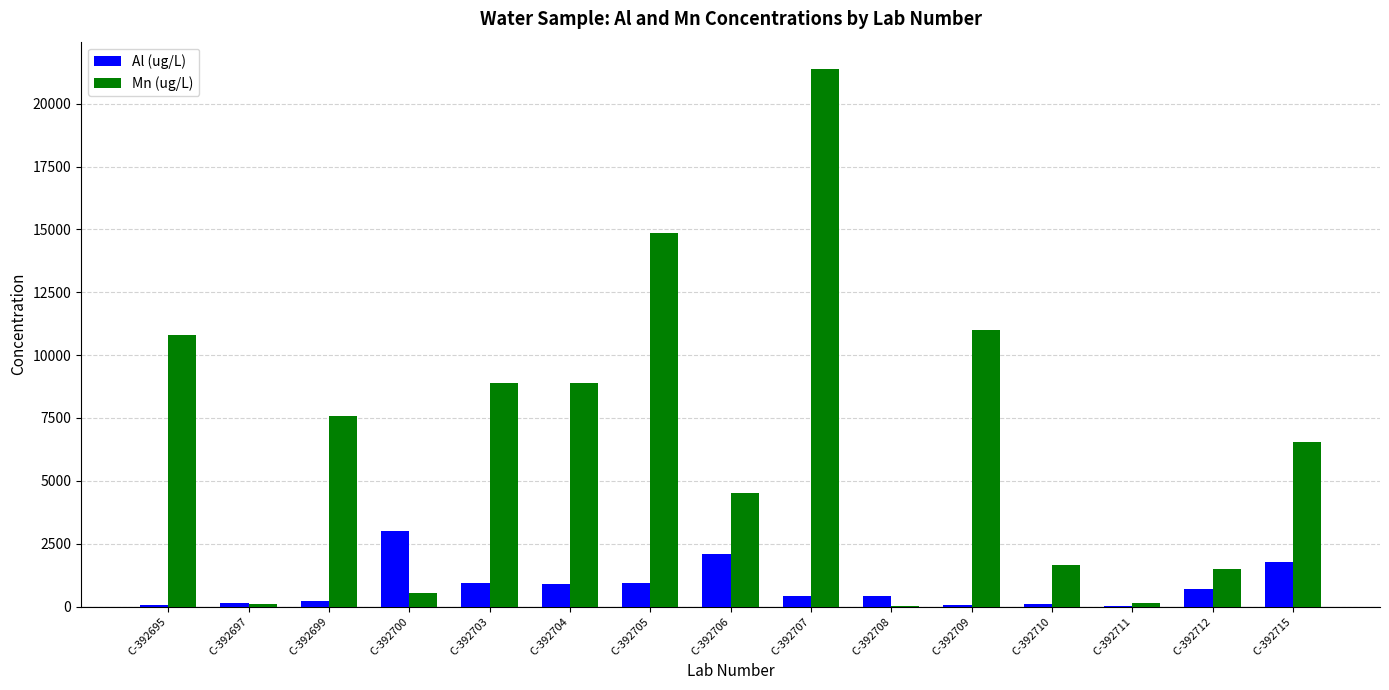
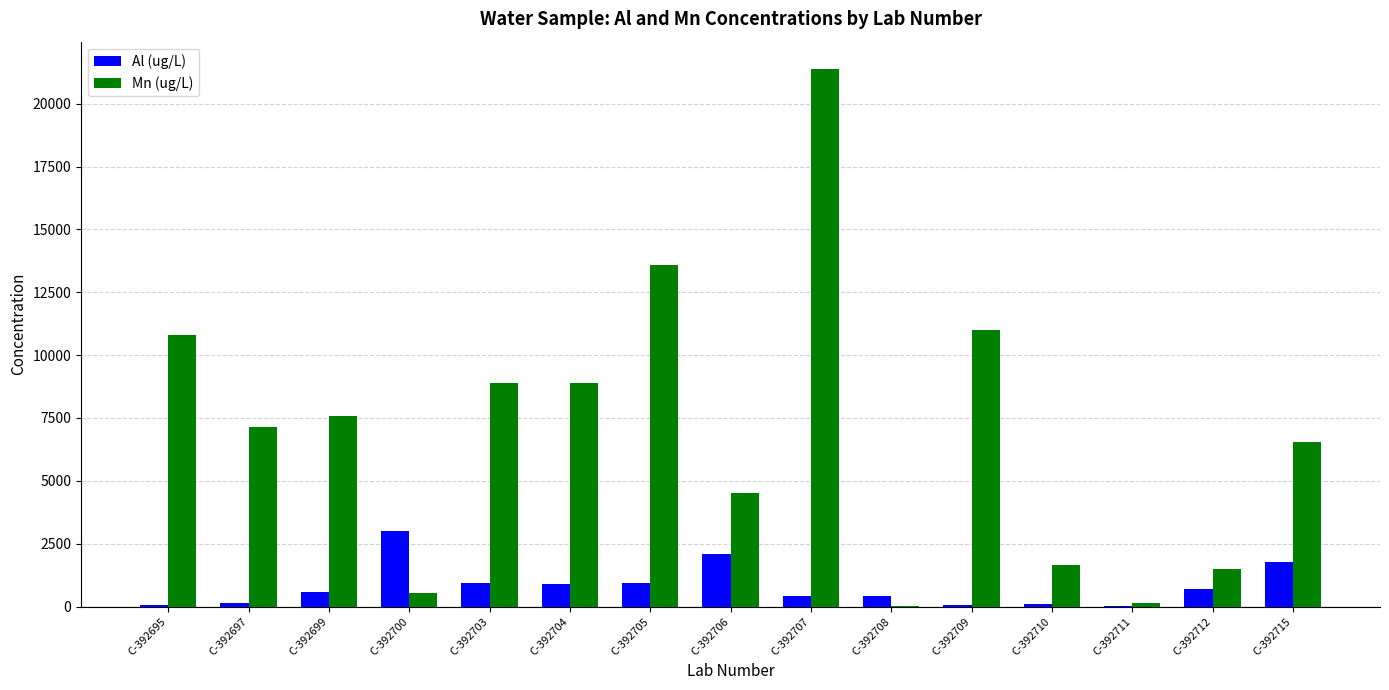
Mn (ug/L), C-392697: 100 -> 7100
Al (ug/L), C-392699: 200 -> 600
Mn (ug/L), C-392705: 14900 -> 13600
